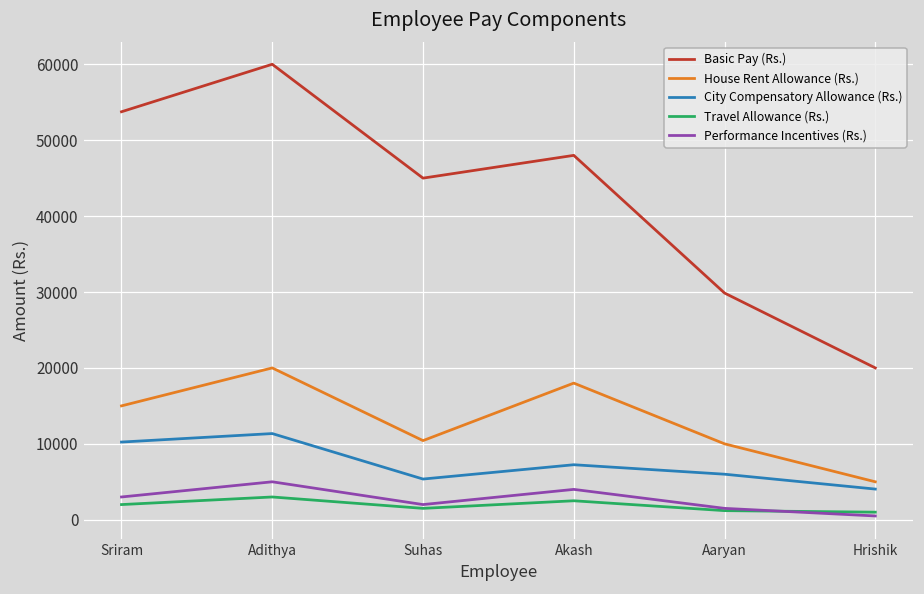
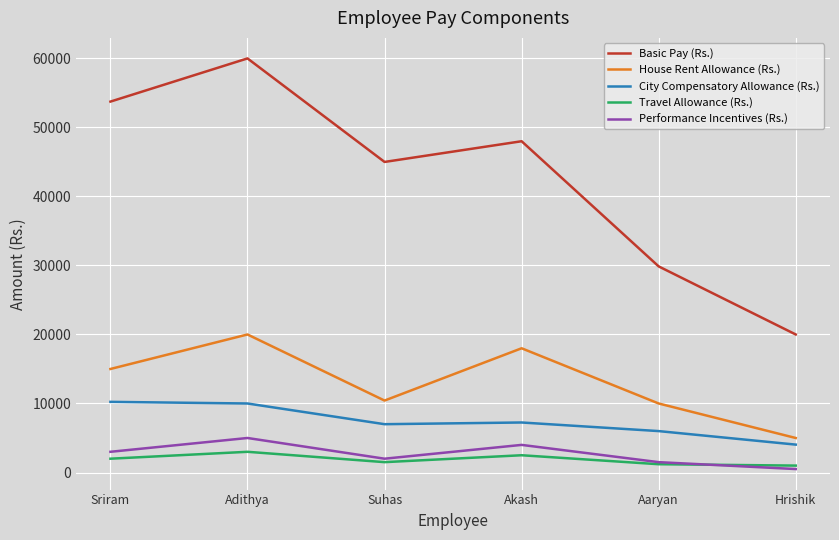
City Compensatory Allowance (Rs.), Adithya: 11000 -> 10000
City Compensatory Allowance (Rs.), Suhas: 5000 -> 7000
